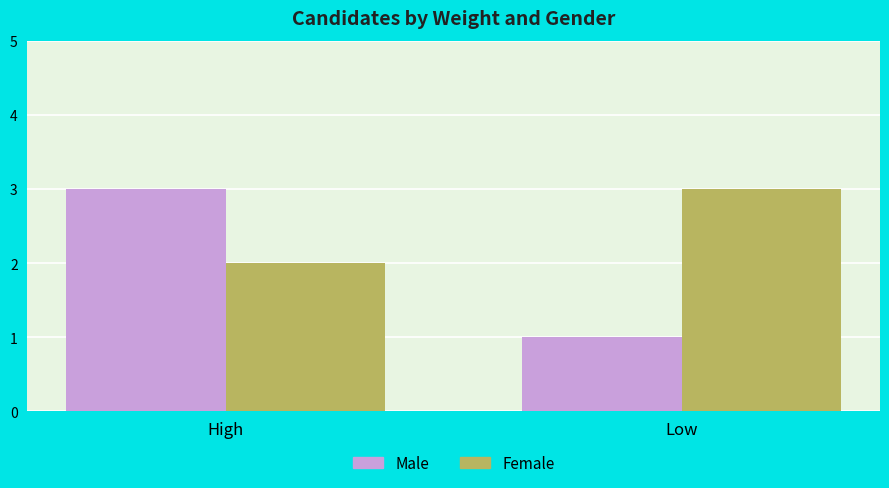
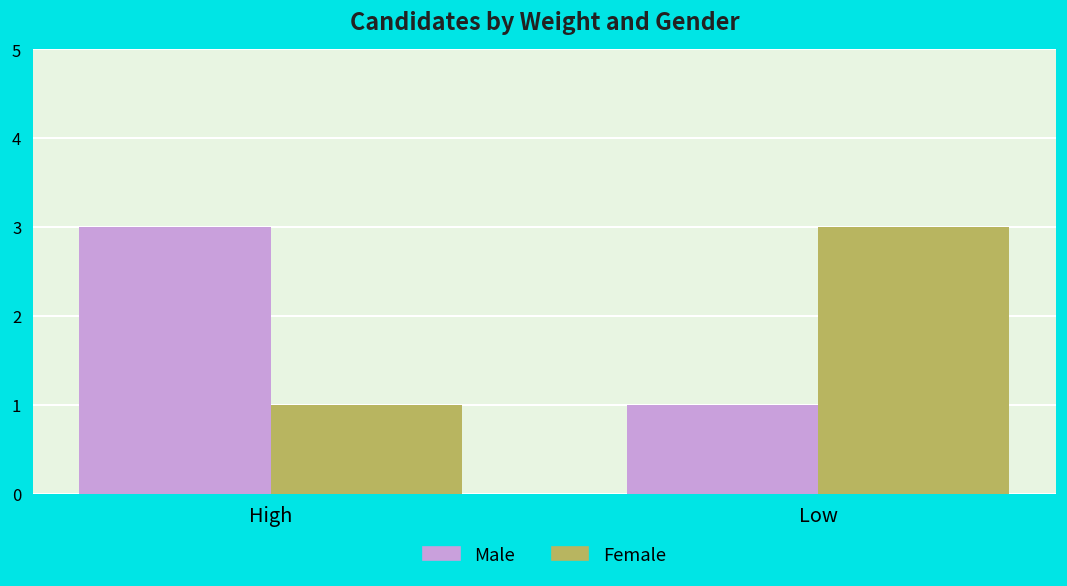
Female, High: 2 -> 1
